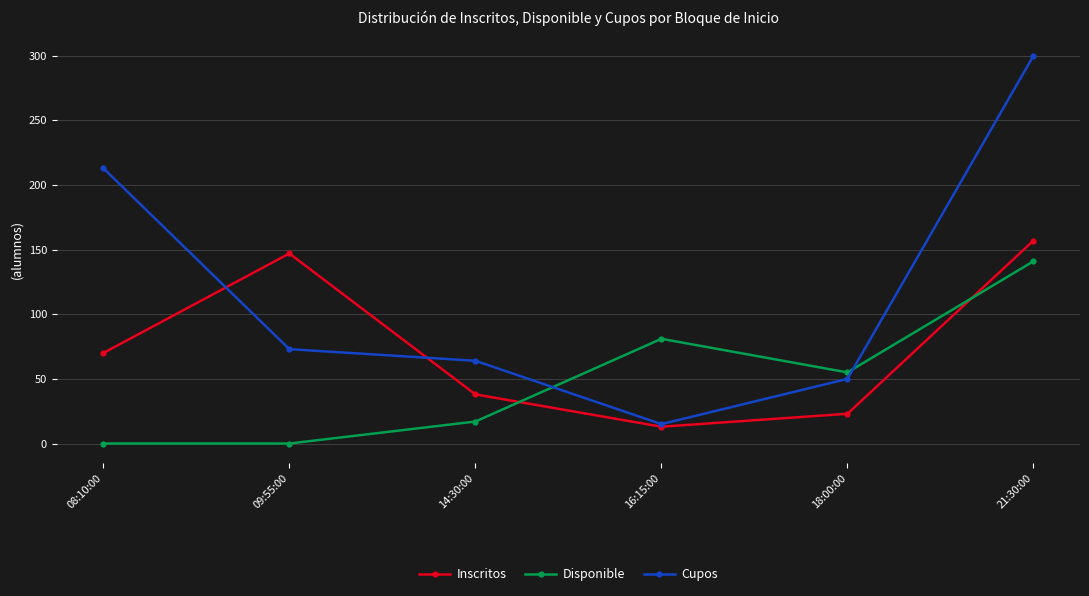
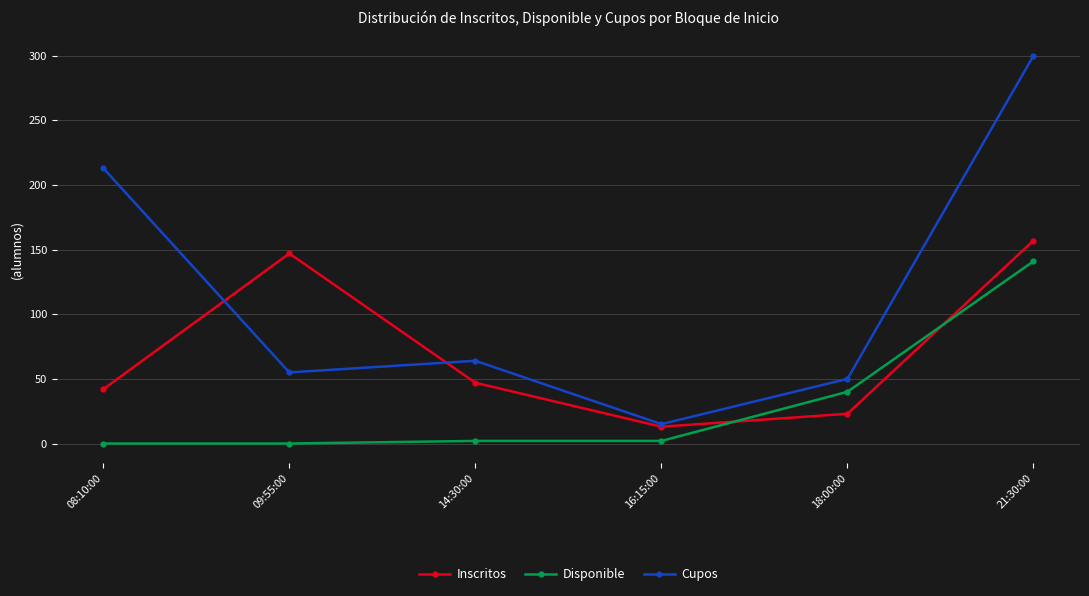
Inscritos, 08:10:00: 70 -> 42
Cupos, 09:55:00: 73 -> 55
Inscritos, 14:30:00: 38 -> 47
Disponible, 14:30:00: 17 -> 2
Disponible, 16:15:00: 81 -> 2
Disponible, 18:00:00: 55 -> 40
